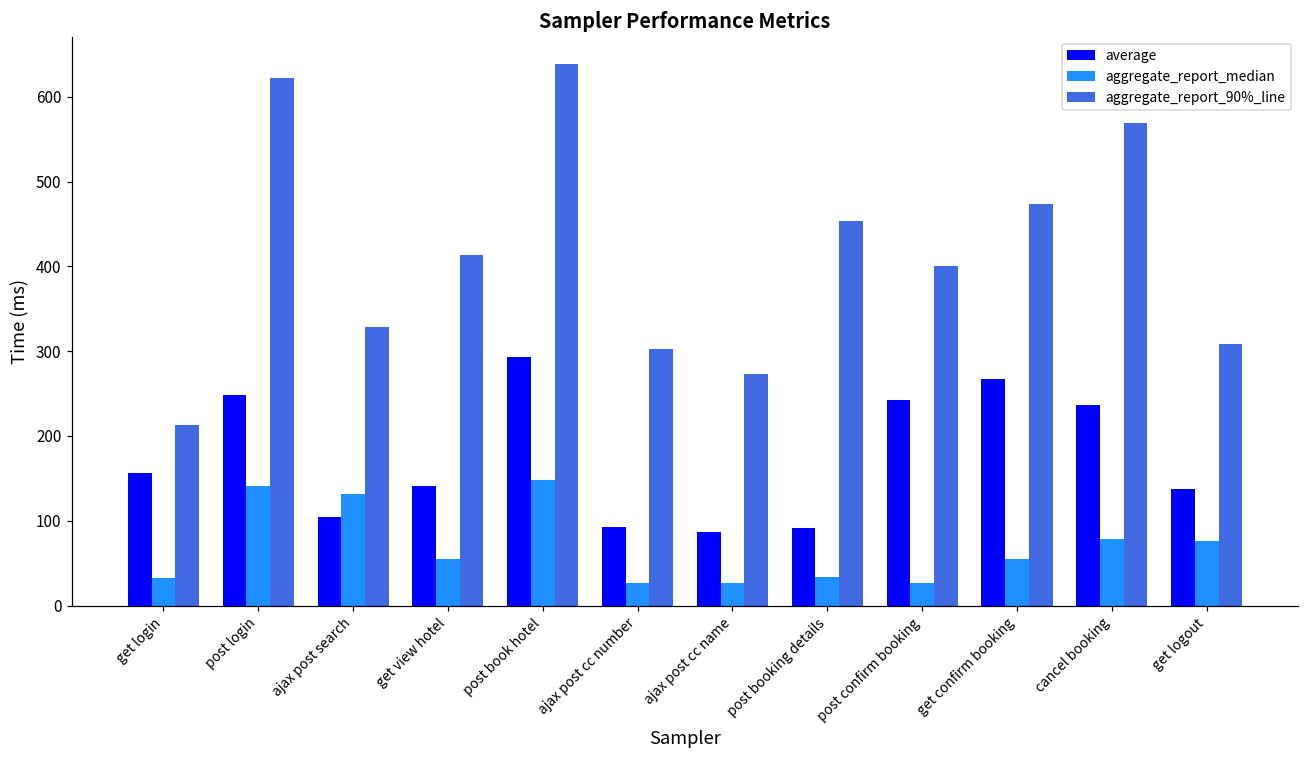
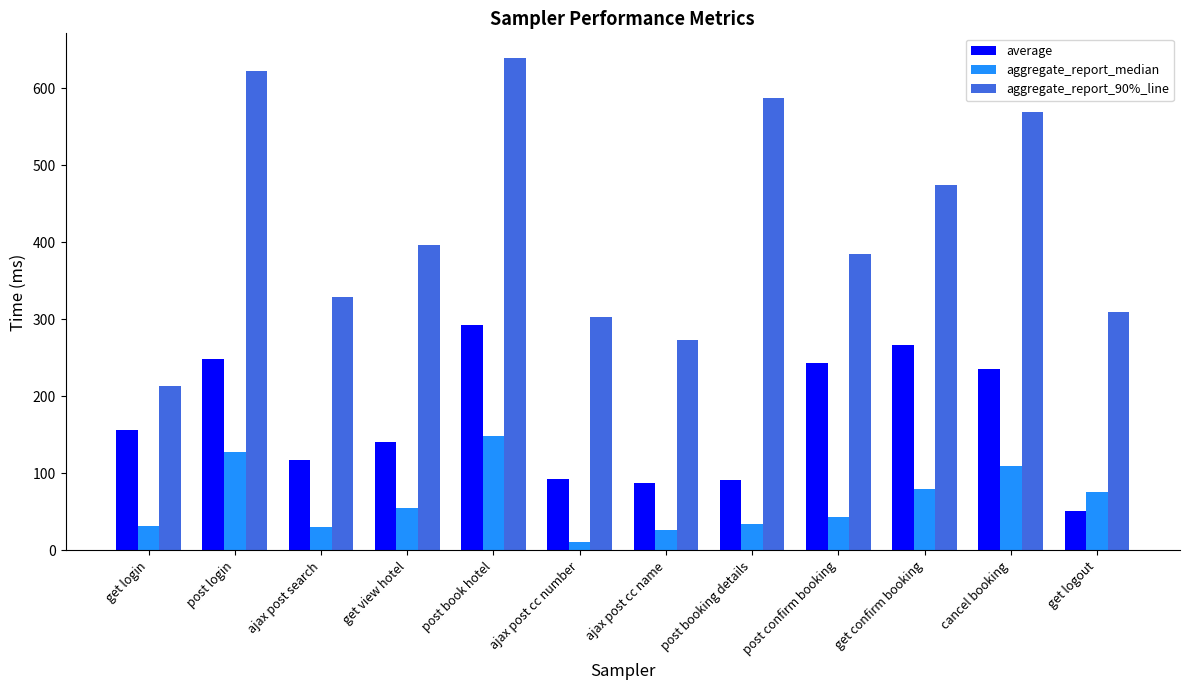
aggregate_report_median, post login: 140 -> 130
average, ajax post search: 110 -> 120
aggregate_report_median, ajax post search: 130 -> 30
aggregate_report_90%_line, get view hotel: 410 -> 400
aggregate_report_median, ajax post cc number: 30 -> 10
aggregate_report_90%_line, post booking details: 450 -> 590
aggregate_report_median, post confirm booking: 30 -> 40
aggregate_report_90%_line, post confirm booking: 400 -> 390
aggregate_report_median, get confirm booking: 60 -> 80
aggregate_report_median, cancel booking: 80 -> 110
average, get logout: 140 -> 50
